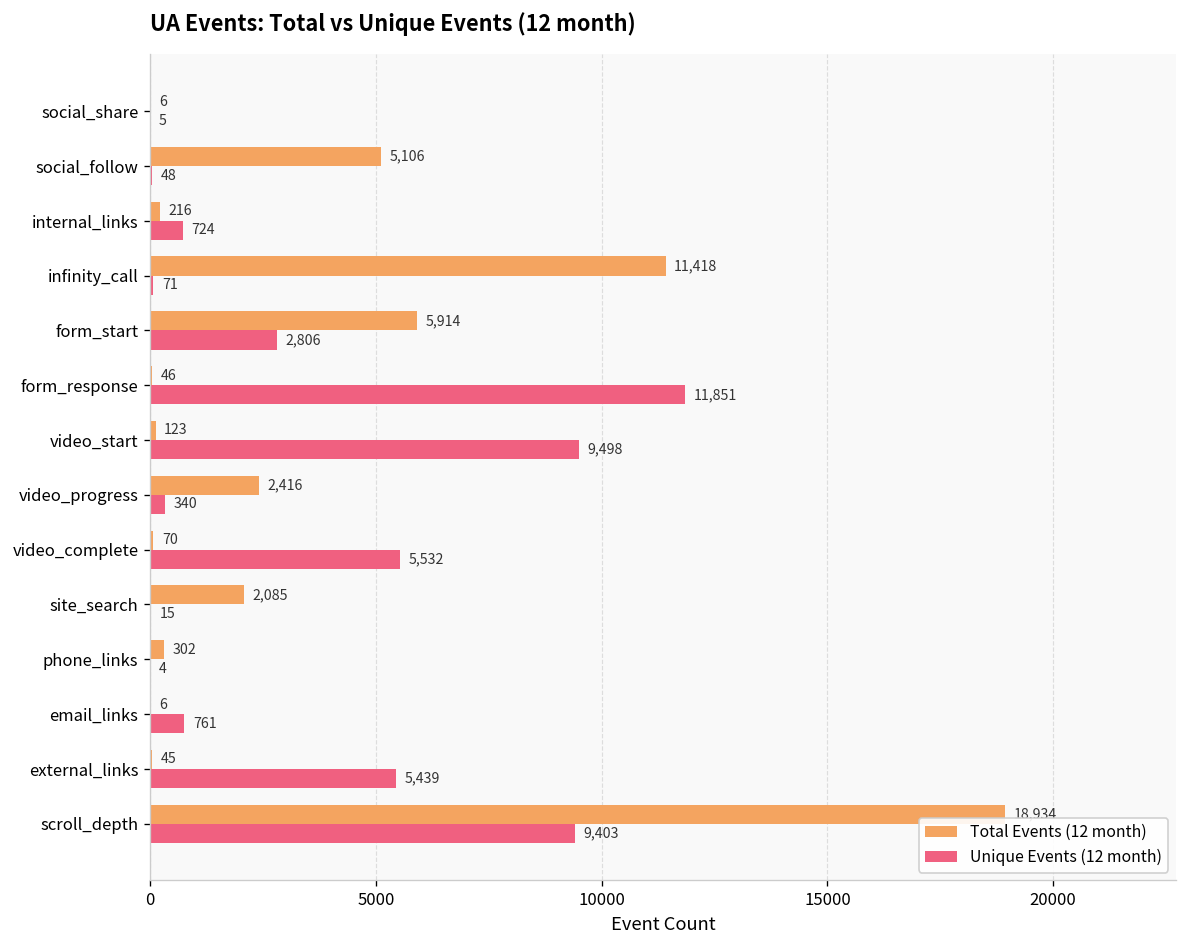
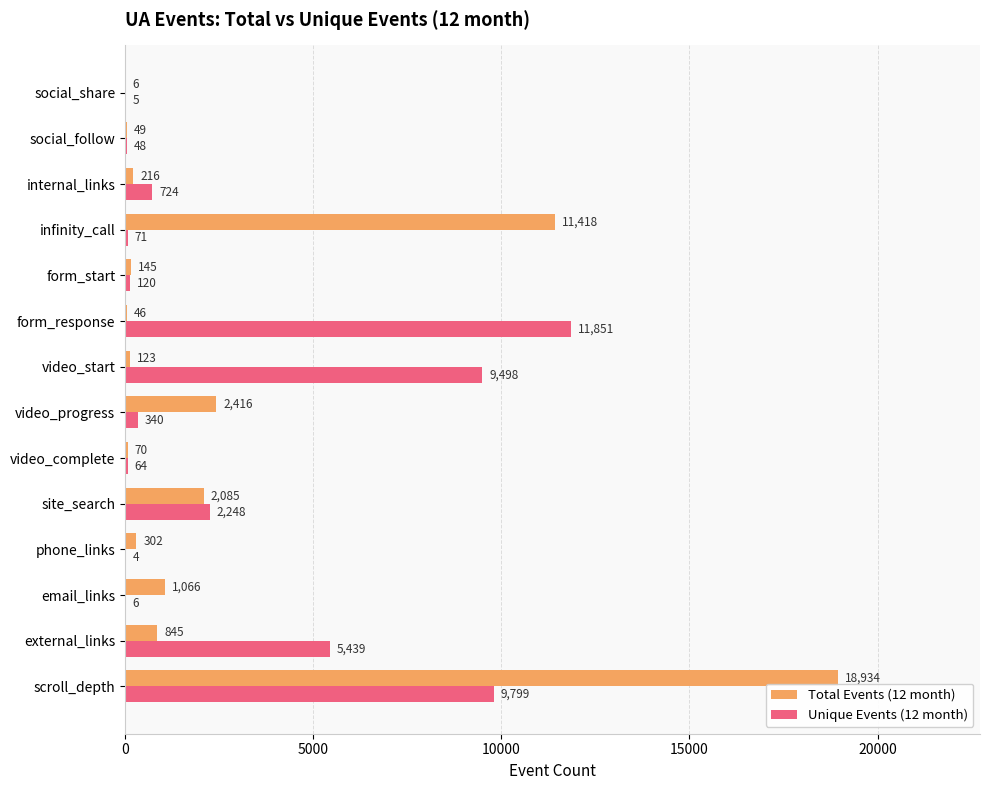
Total Events (12 month), social_follow: 5,106 -> 49
Total Events (12 month), form_start: 5,914 -> 145
Unique Events (12 month), form_start: 2,806 -> 120
Unique Events (12 month), video_complete: 5,532 -> 64
Unique Events (12 month), site_search: 15 -> 2,248
Total Events (12 month), email_links: 6 -> 1,066
Unique Events (12 month), email_links: 761 -> 6
Total Events (12 month), external_links: 45 -> 845
Unique Events (12 month), scroll_depth: 9,403 -> 9,799
